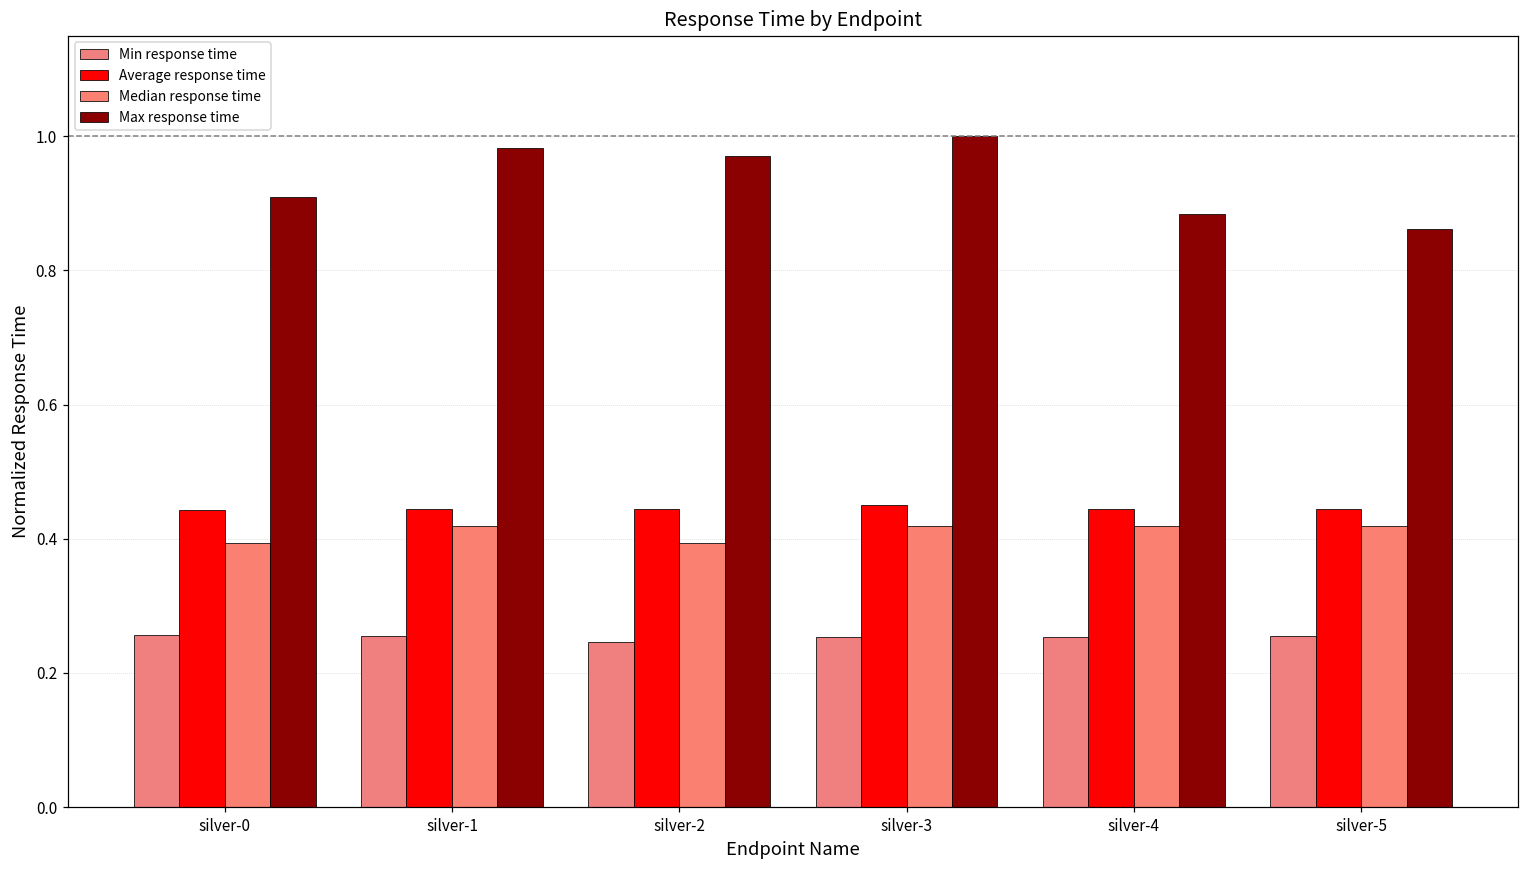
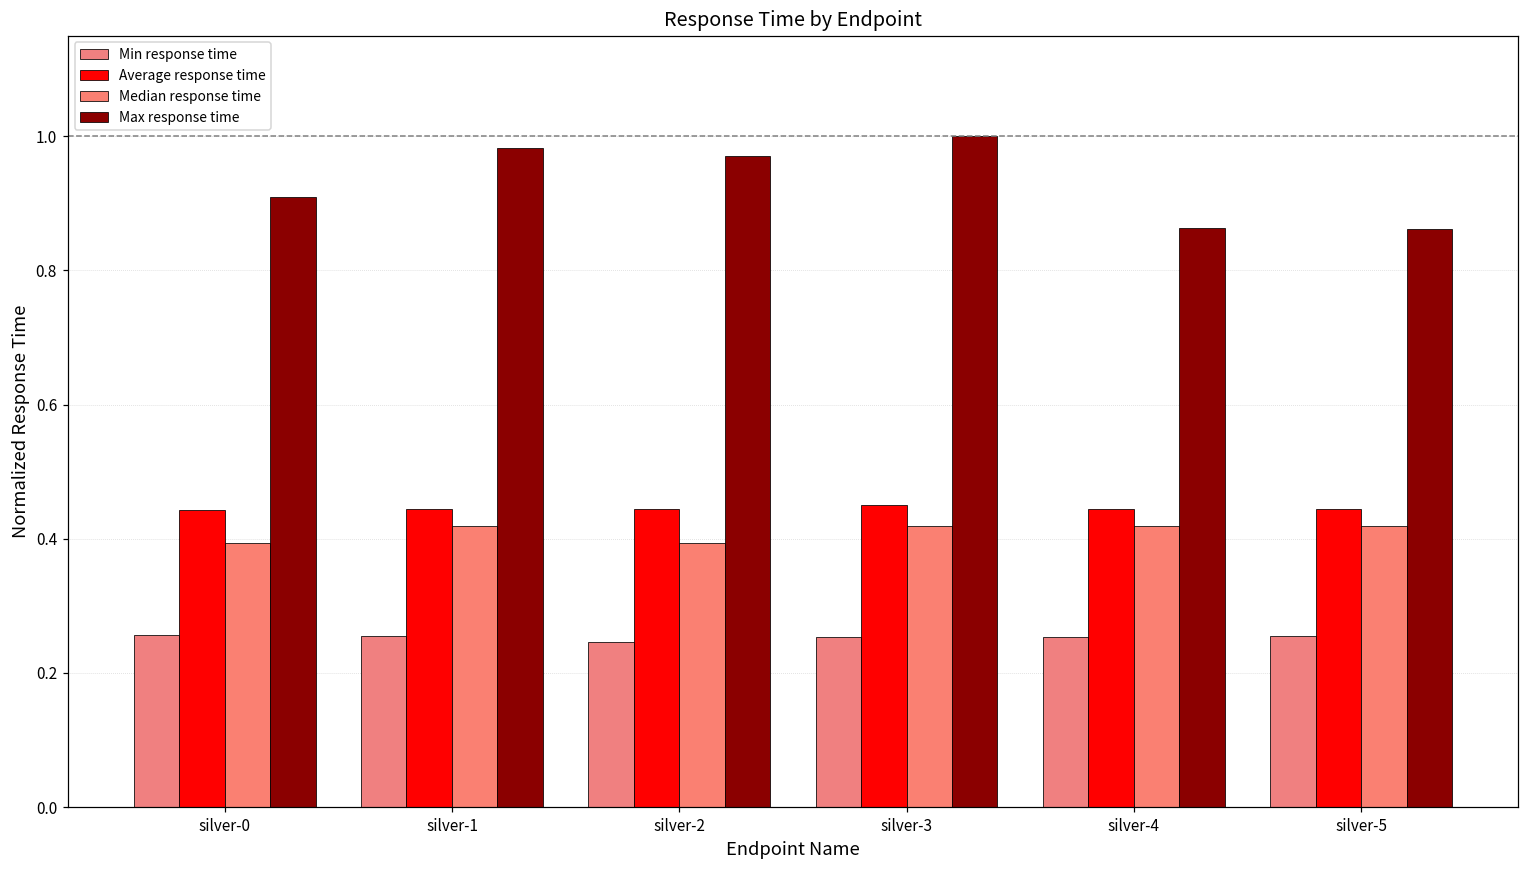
Max response time, silver-4: 0.88 -> 0.86
